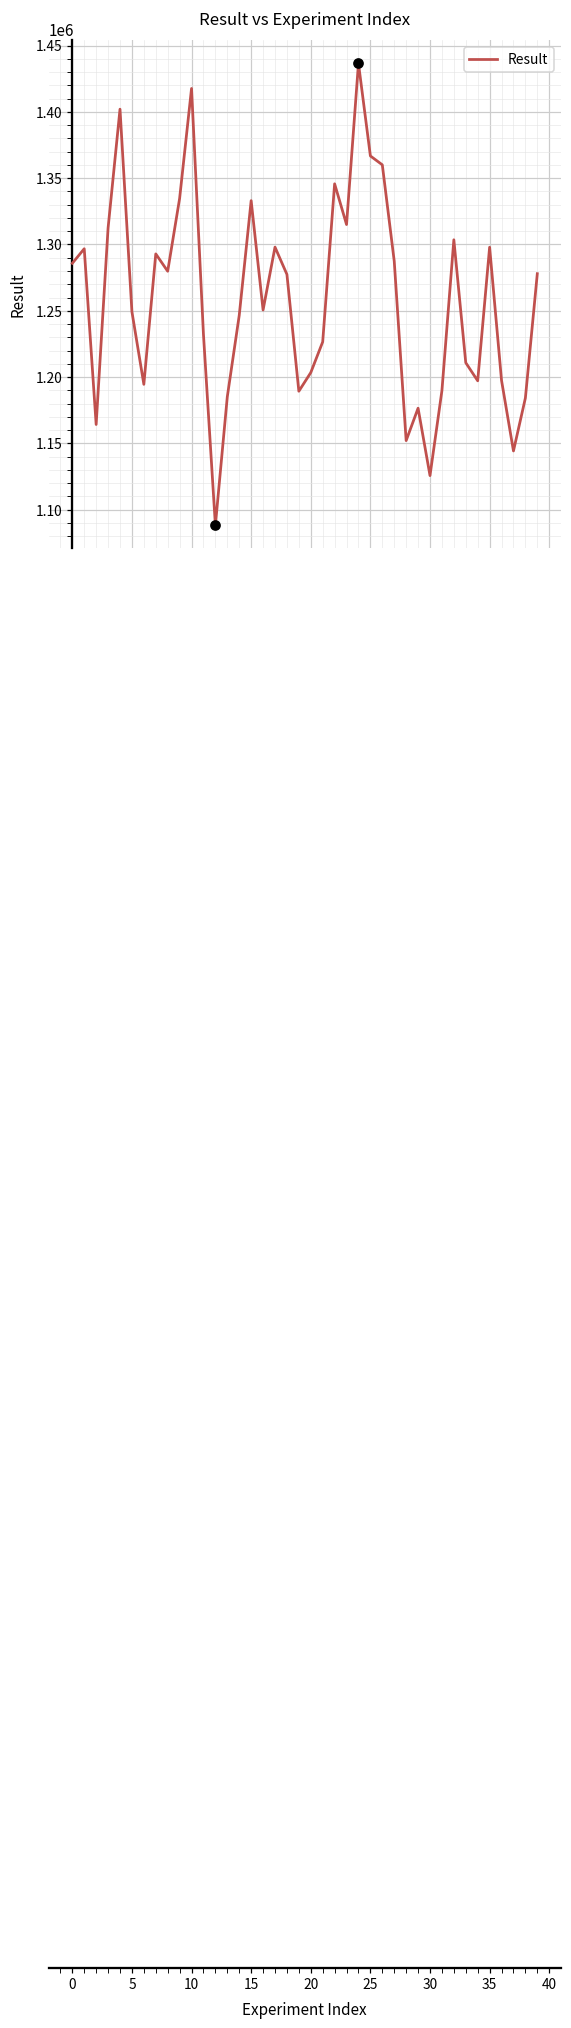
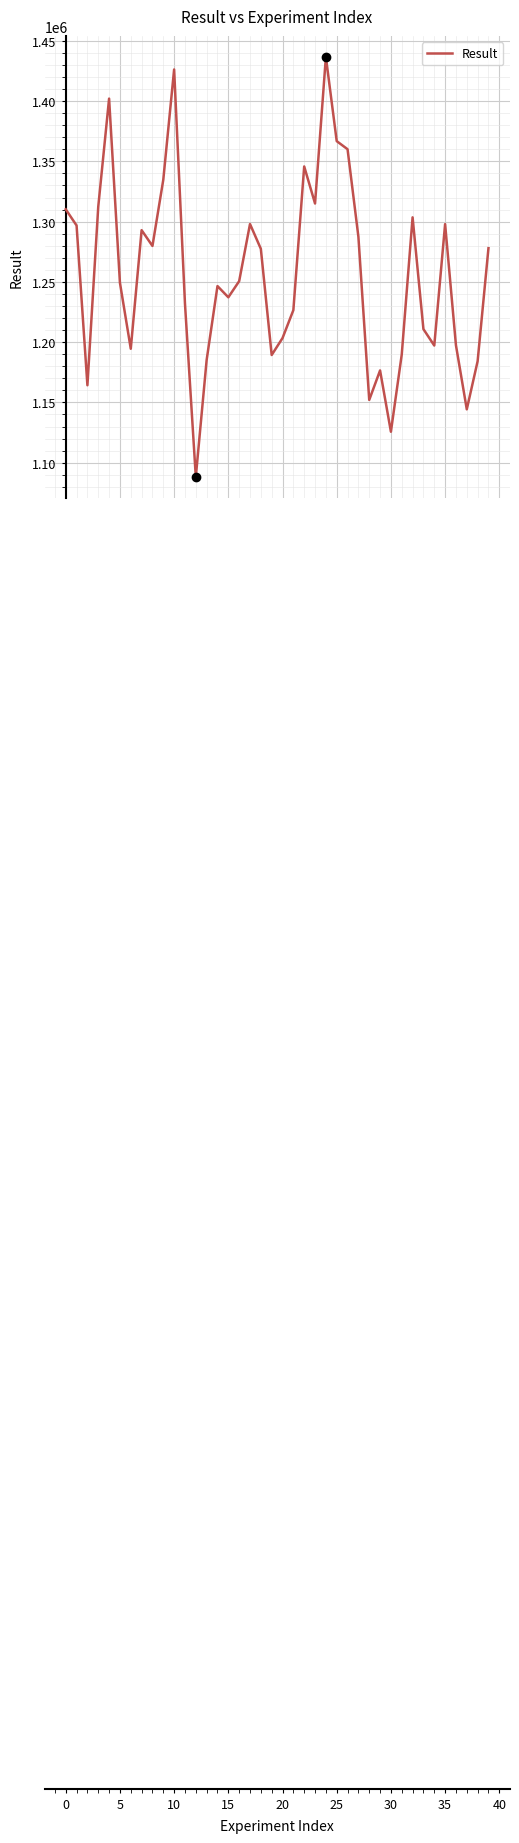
Result, 0: 1286000 -> 1310000
Result, 10: 1418000 -> 1426000
Result, 15: 1333000 -> 1237000
